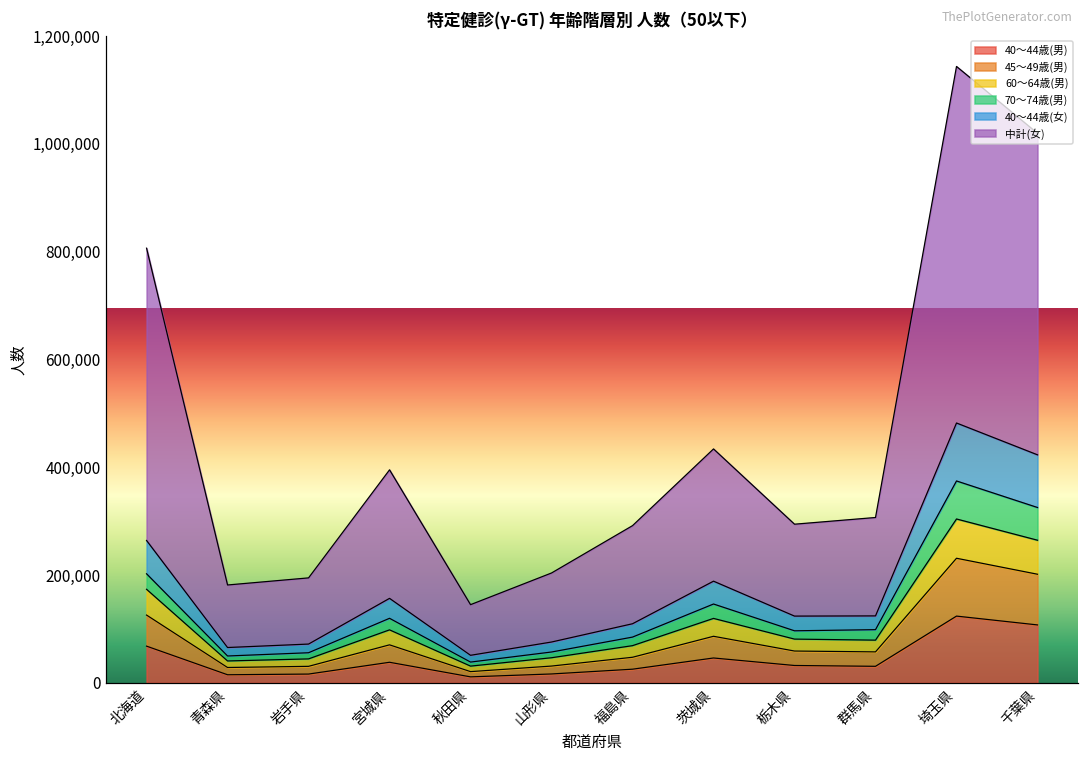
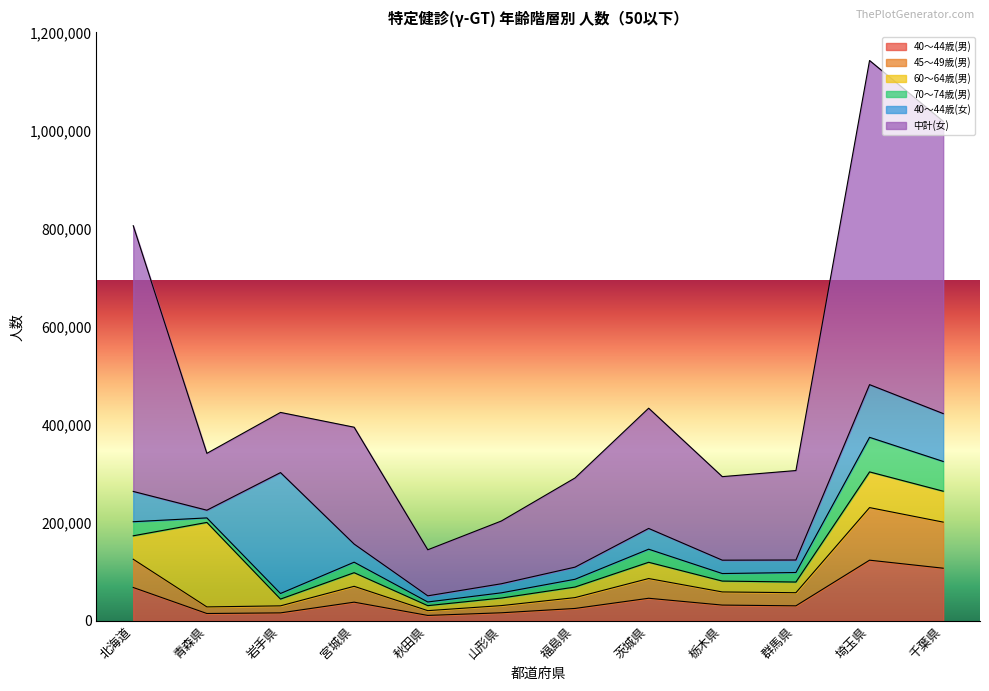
60～64歳(男), 青森県: 10,000 -> 170,000
40～44歳(女), 岩手県: 20,000 -> 250,000
